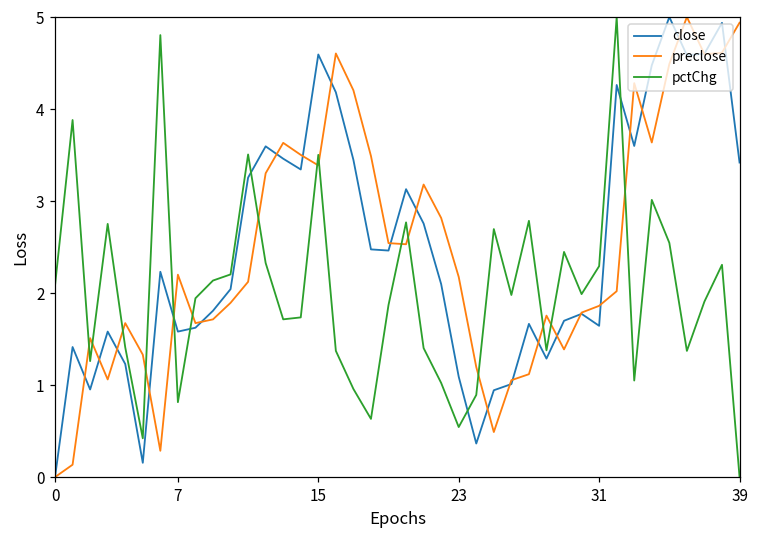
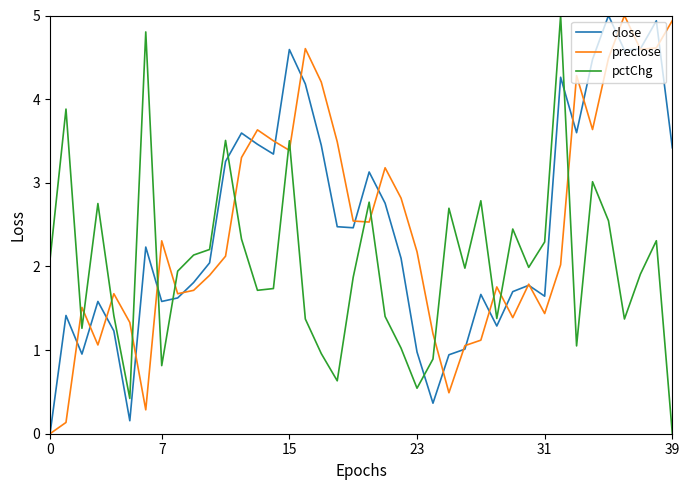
preclose, 7: 2.2 -> 2.3
close, 23: 1.1 -> 1.0
preclose, 31: 1.9 -> 1.4
